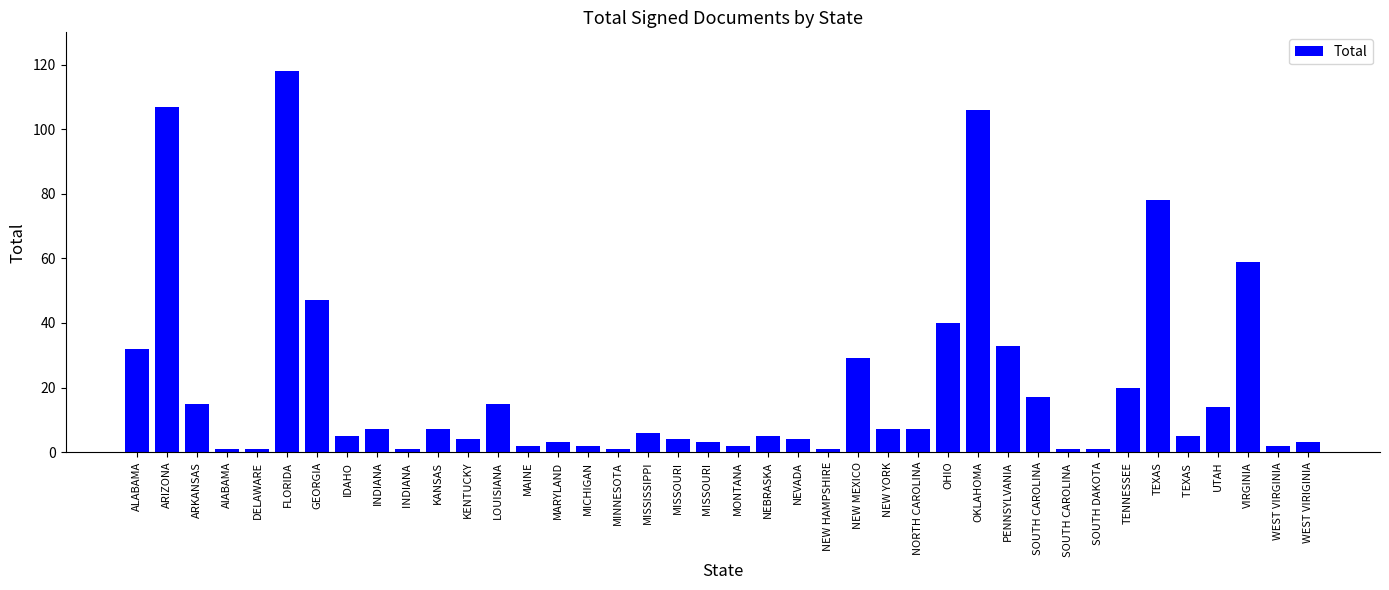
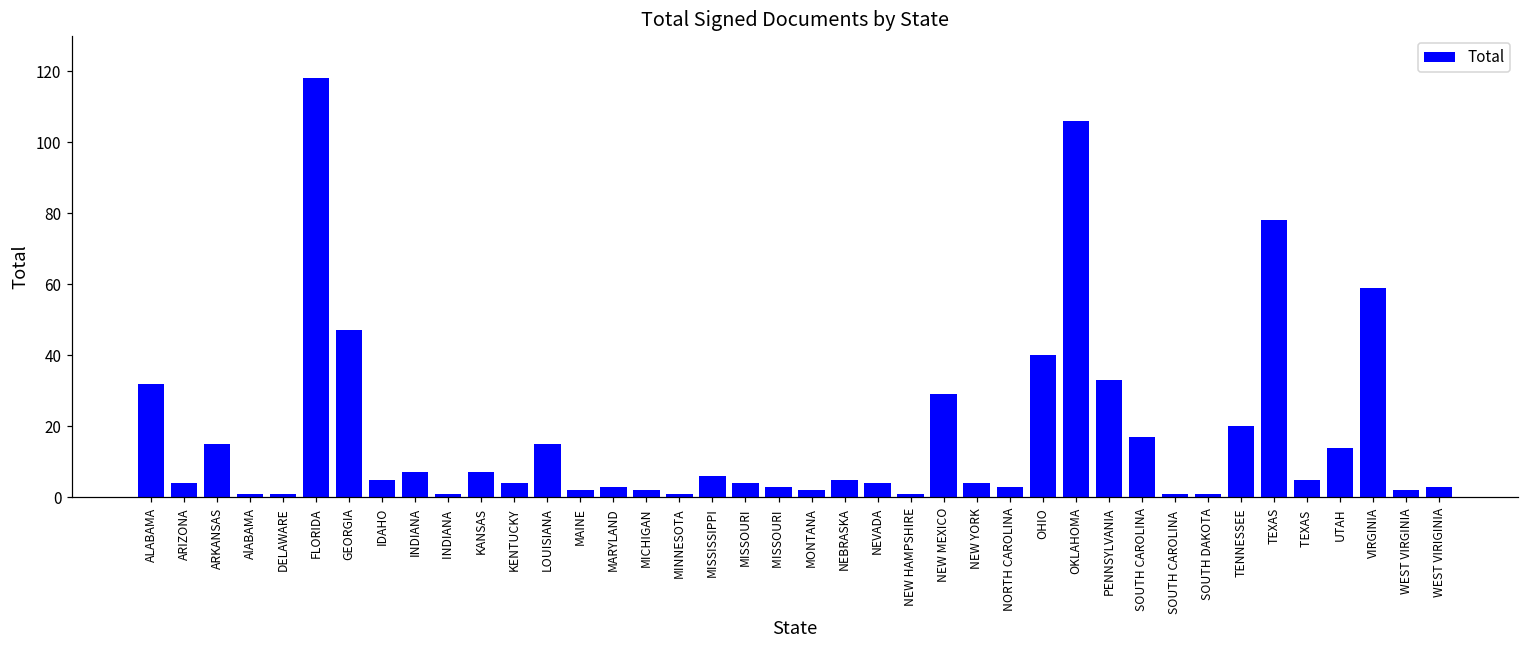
ARIZONA: 107 -> 4
NEW YORK: 7 -> 4
NORTH CAROLINA: 7 -> 3
